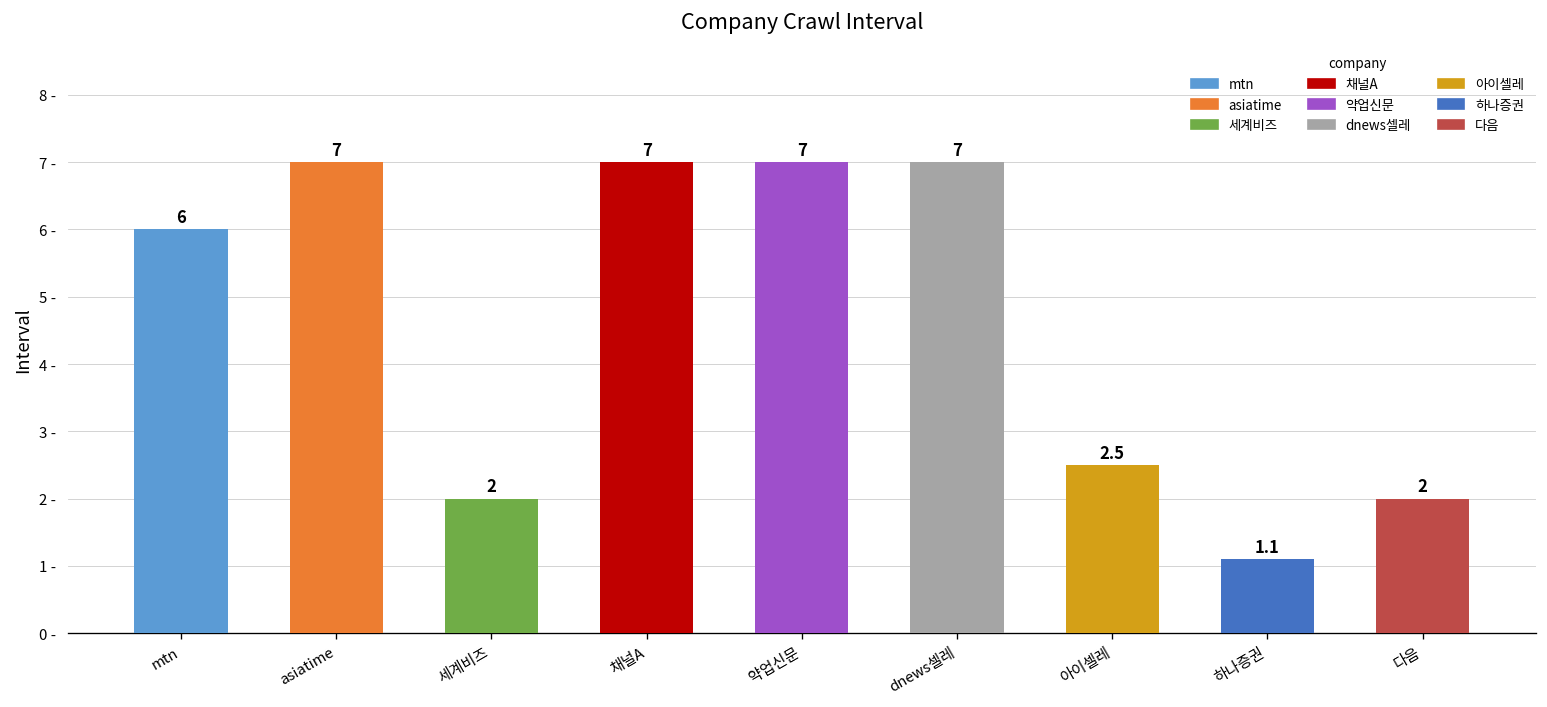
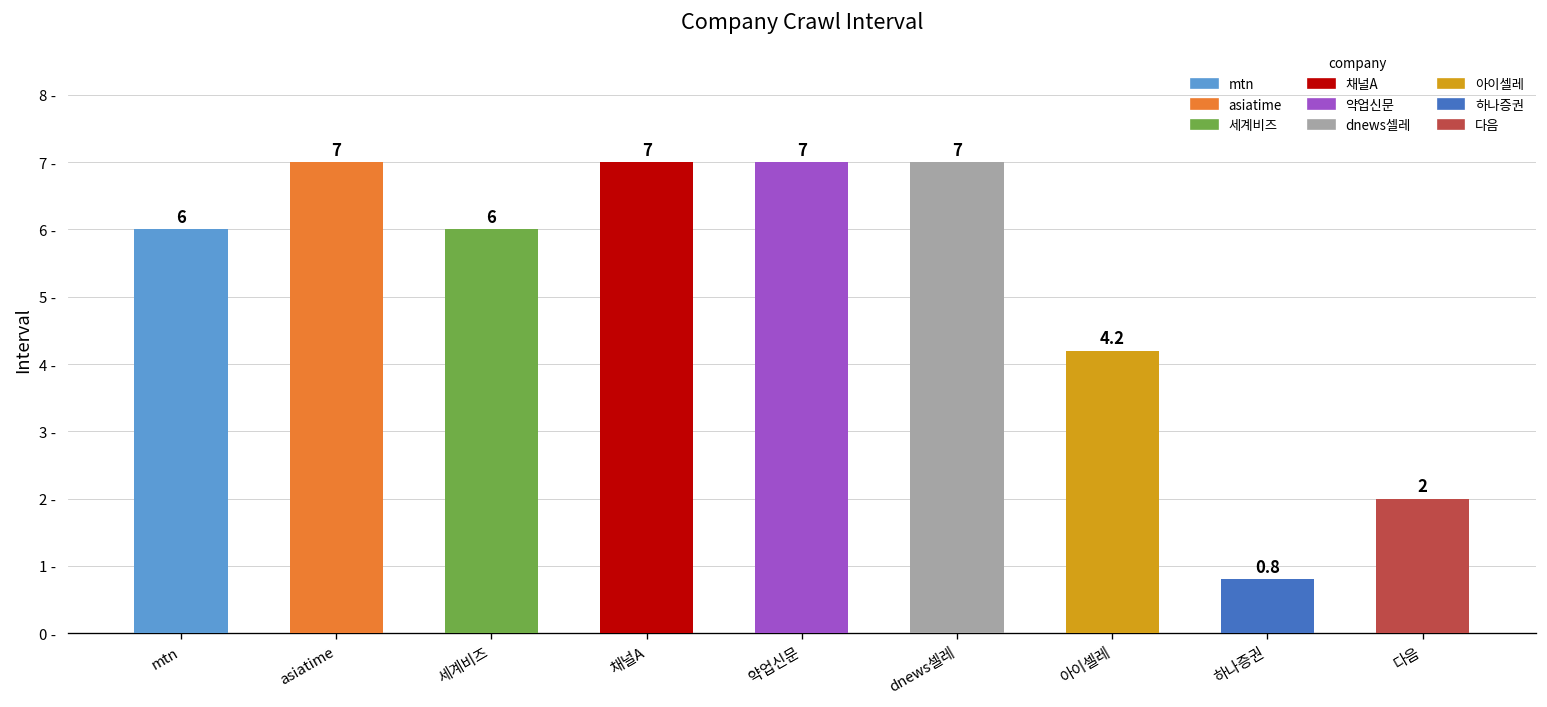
세계비즈: 2 -> 6
아이셀레: 2.5 -> 4.2
하나증권: 1.1 -> 0.8
